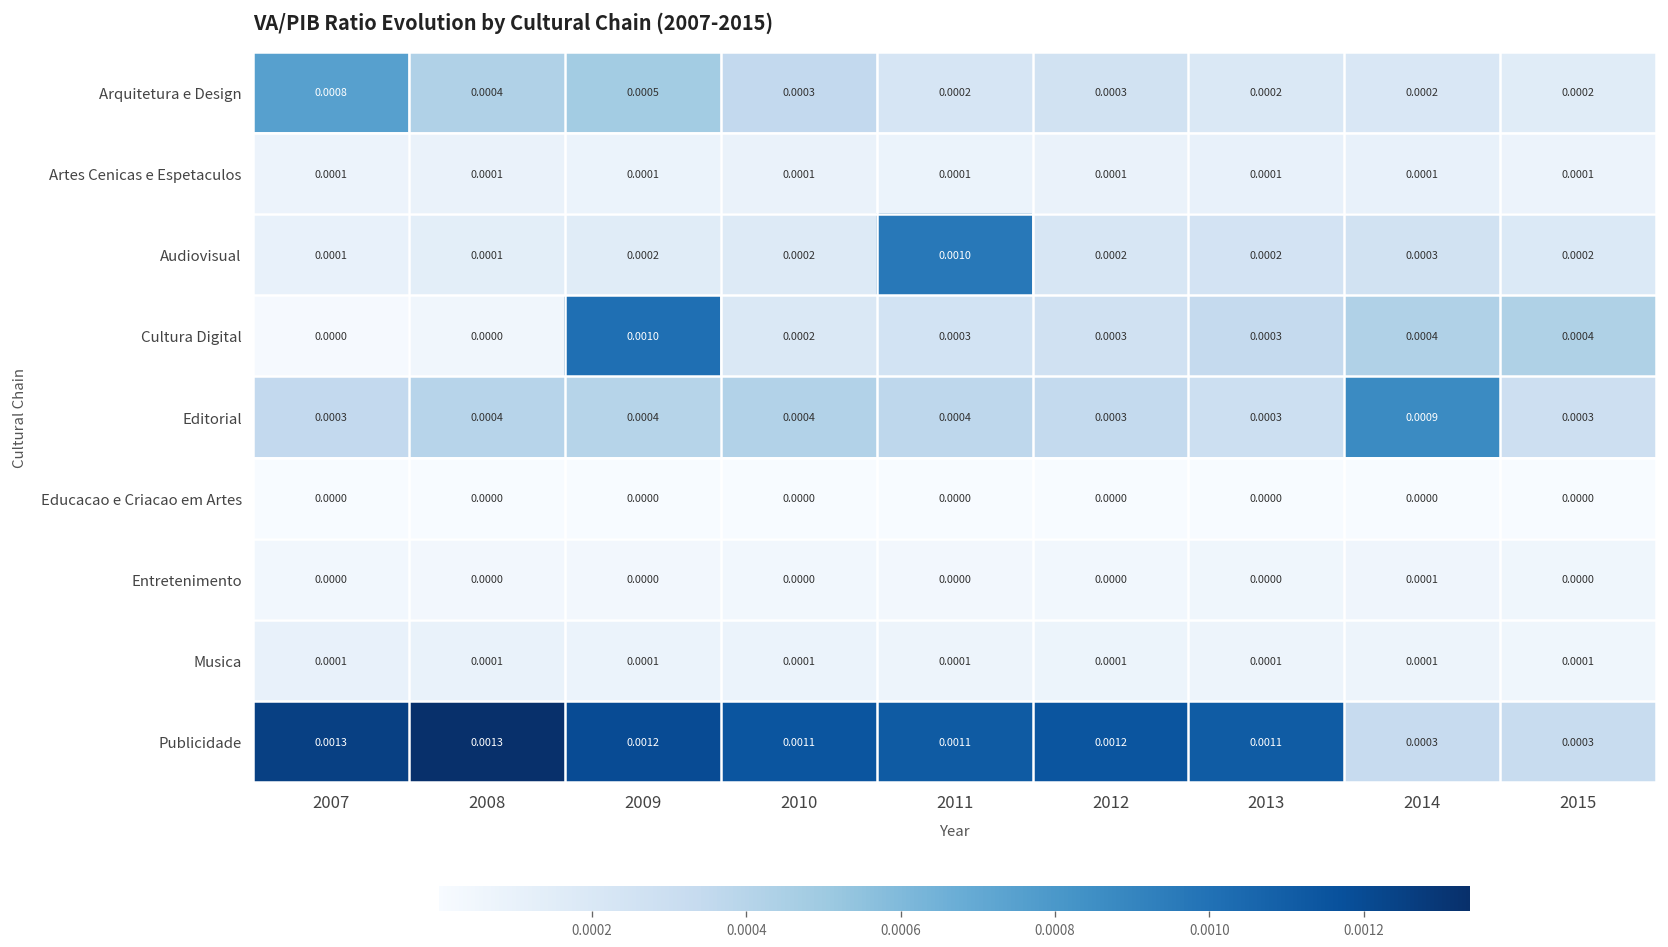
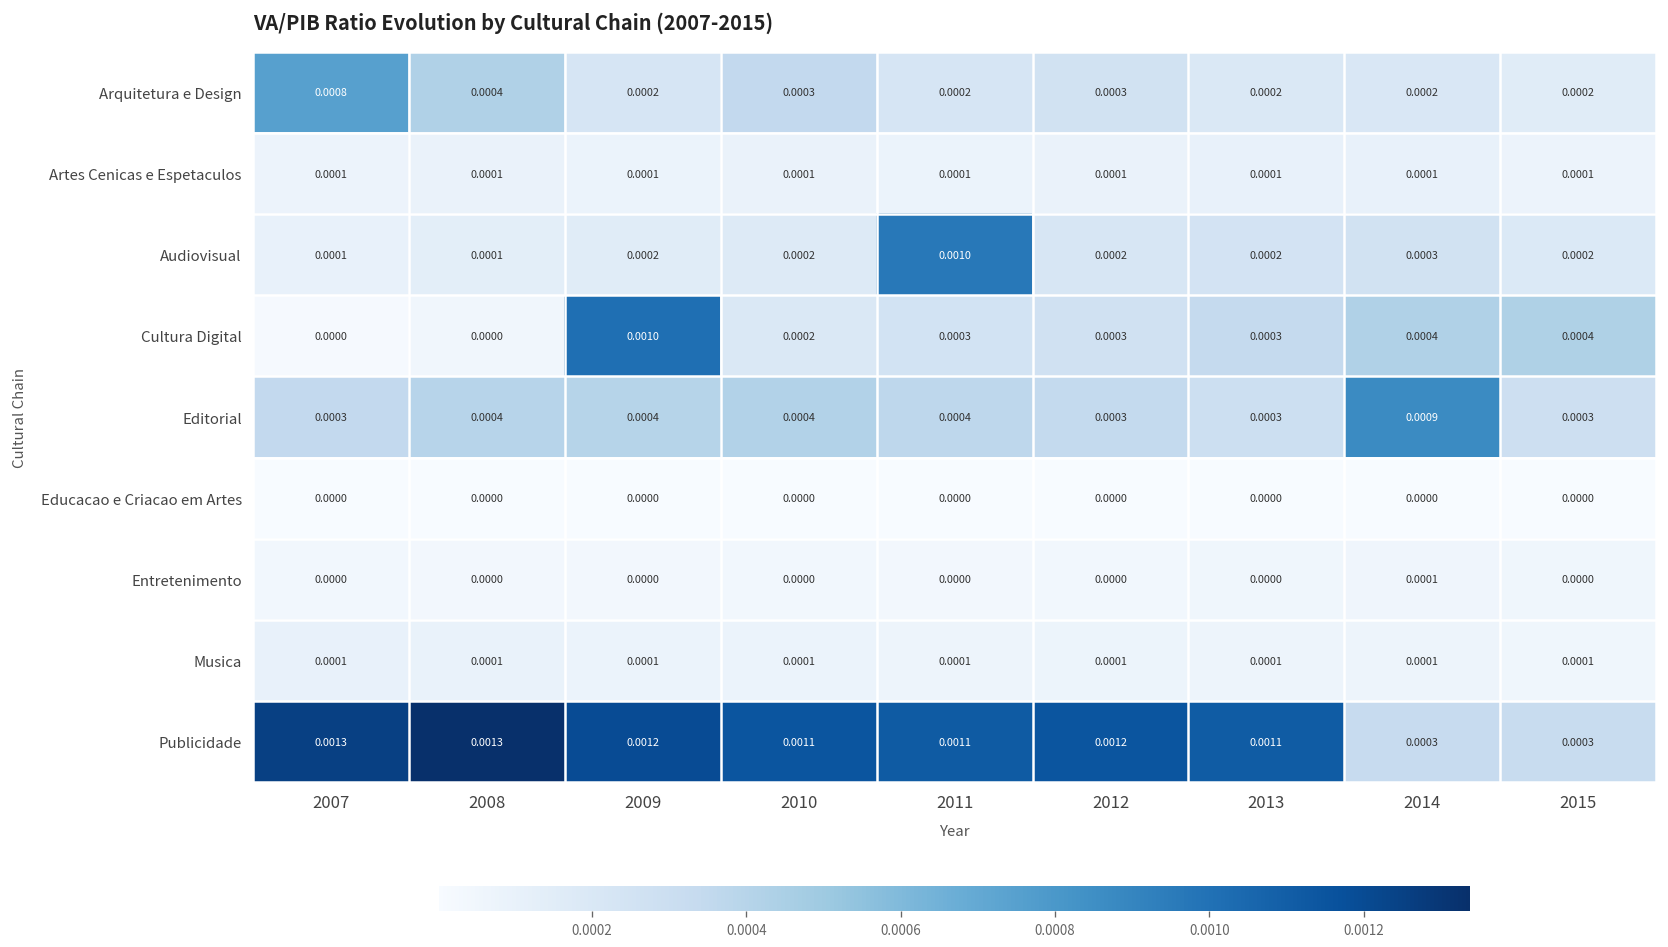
Arquitetura e Design, 2009: 0.0005 -> 0.0002
